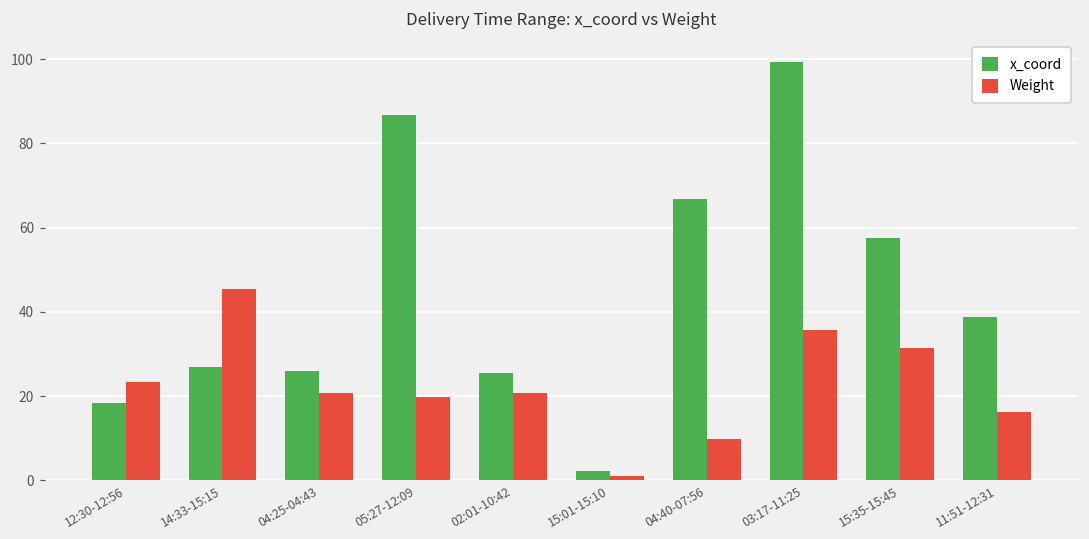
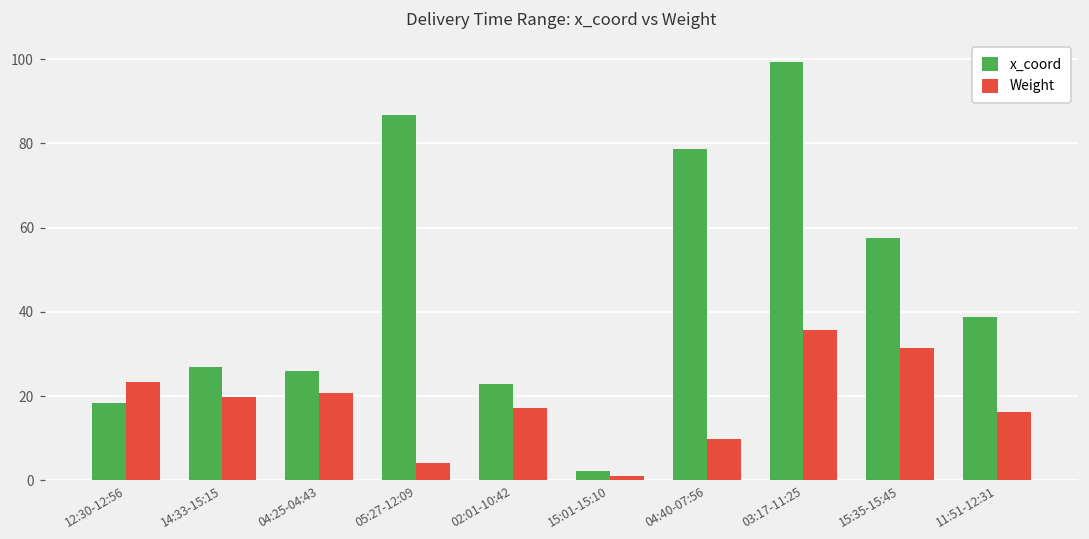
Weight, 14:33-15:15: 45 -> 20
Weight, 05:27-12:09: 20 -> 4
x_coord, 02:01-10:42: 25 -> 23
Weight, 02:01-10:42: 21 -> 17
x_coord, 04:40-07:56: 67 -> 79
